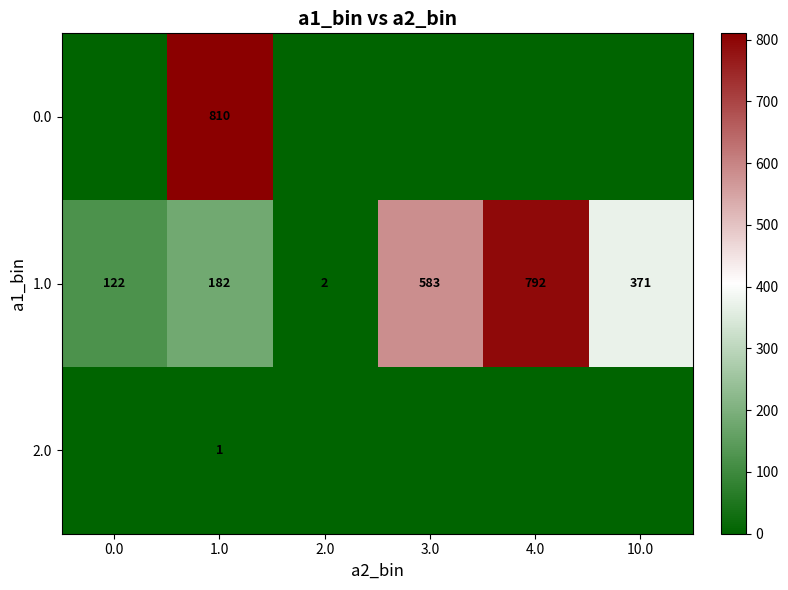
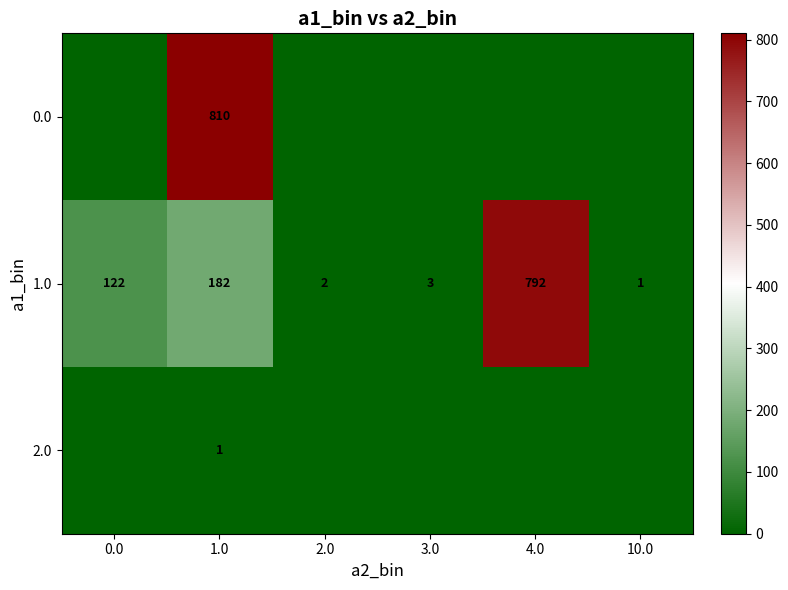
1.0, 3.0: 583 -> 3
1.0, 10.0: 371 -> 1
